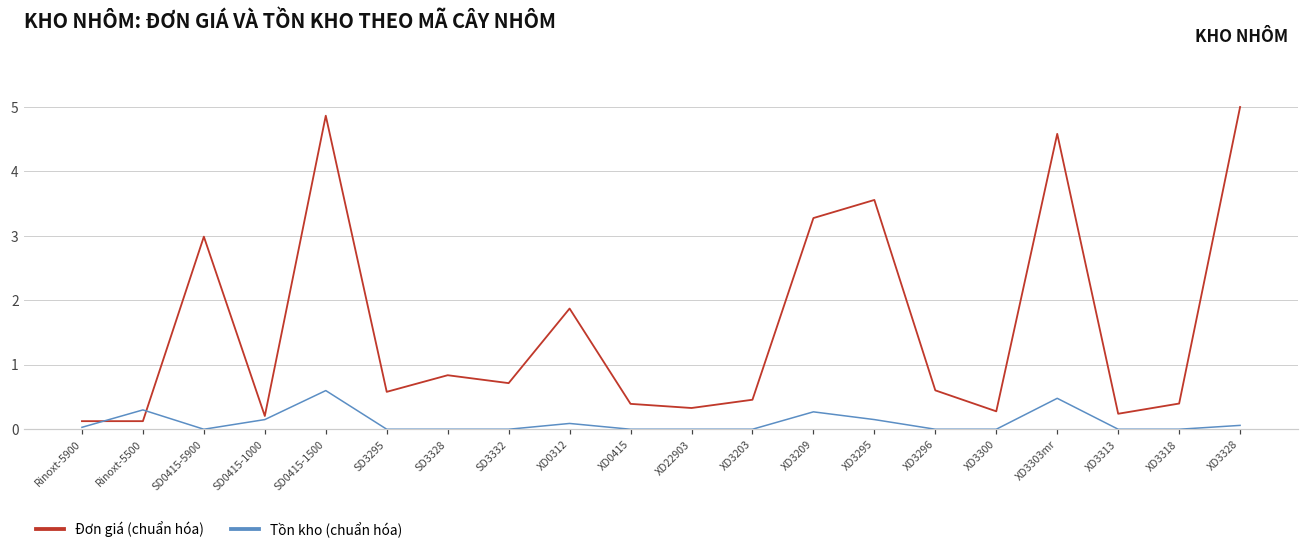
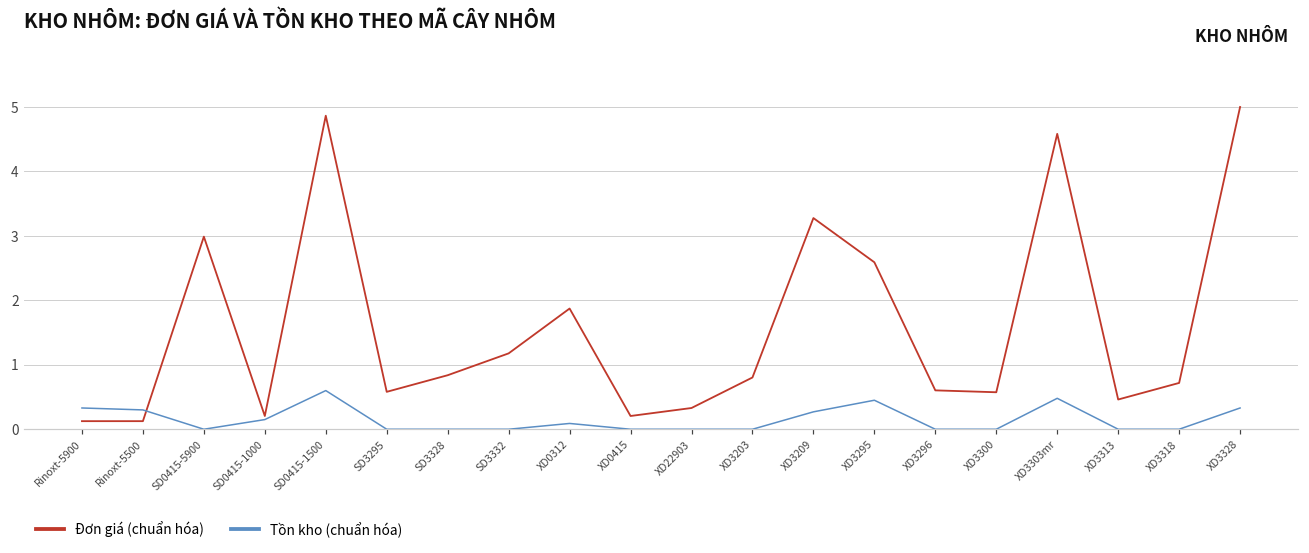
Tồn kho (chuẩn hóa), Rinoxt-5900: 0.0 -> 0.3
Đơn giá (chuẩn hóa), SD3332: 0.7 -> 1.2
Đơn giá (chuẩn hóa), XD0415: 0.4 -> 0.2
Đơn giá (chuẩn hóa), XD3203: 0.5 -> 0.8
Đơn giá (chuẩn hóa), XD3295: 3.6 -> 2.6
Tồn kho (chuẩn hóa), XD3295: 0.2 -> 0.4
Đơn giá (chuẩn hóa), XD3300: 0.3 -> 0.6
Đơn giá (chuẩn hóa), XD3313: 0.2 -> 0.5
Đơn giá (chuẩn hóa), XD3318: 0.4 -> 0.7
Tồn kho (chuẩn hóa), XD3328: 0.1 -> 0.3
